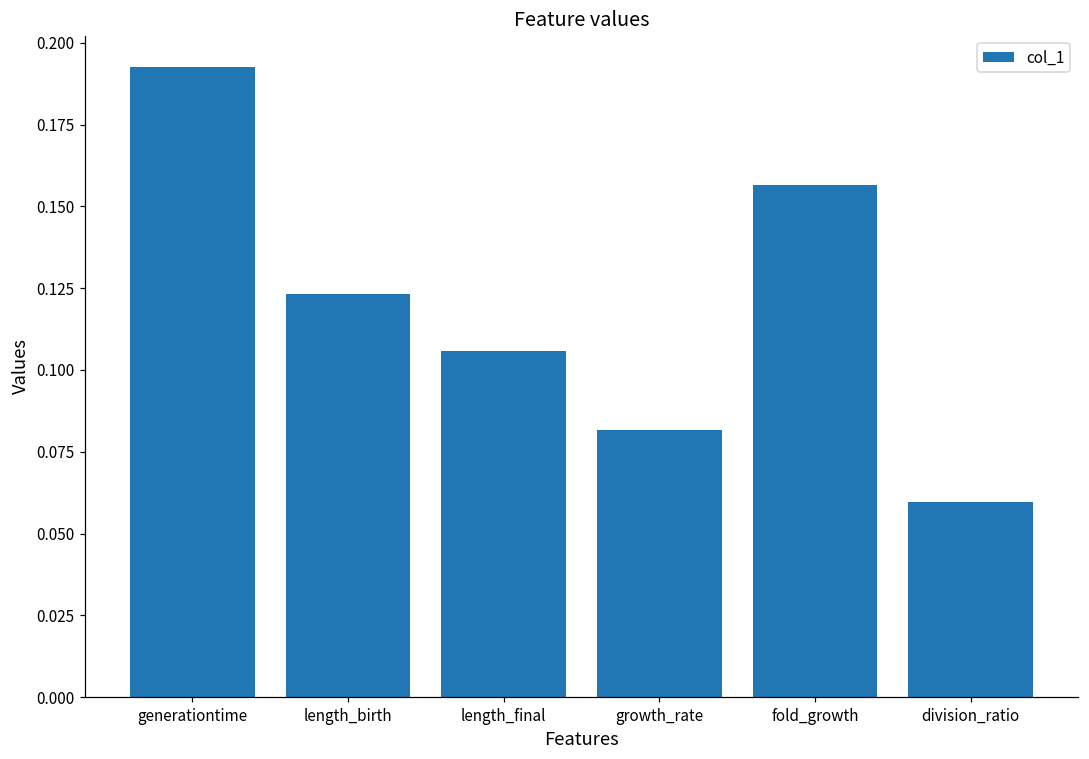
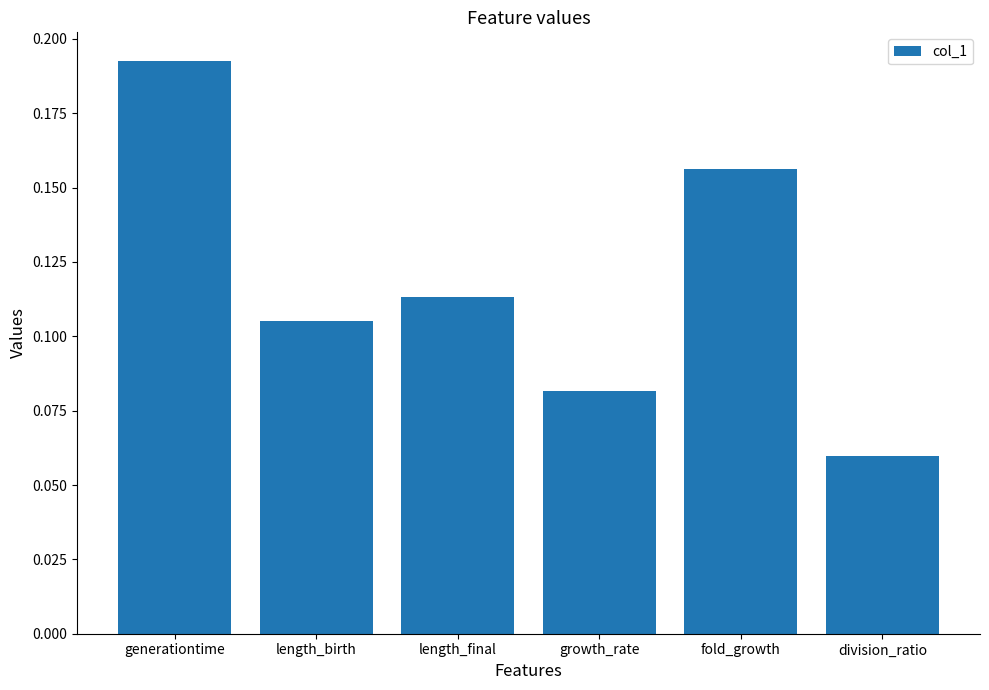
length_birth: 0.123 -> 0.105
length_final: 0.106 -> 0.113
